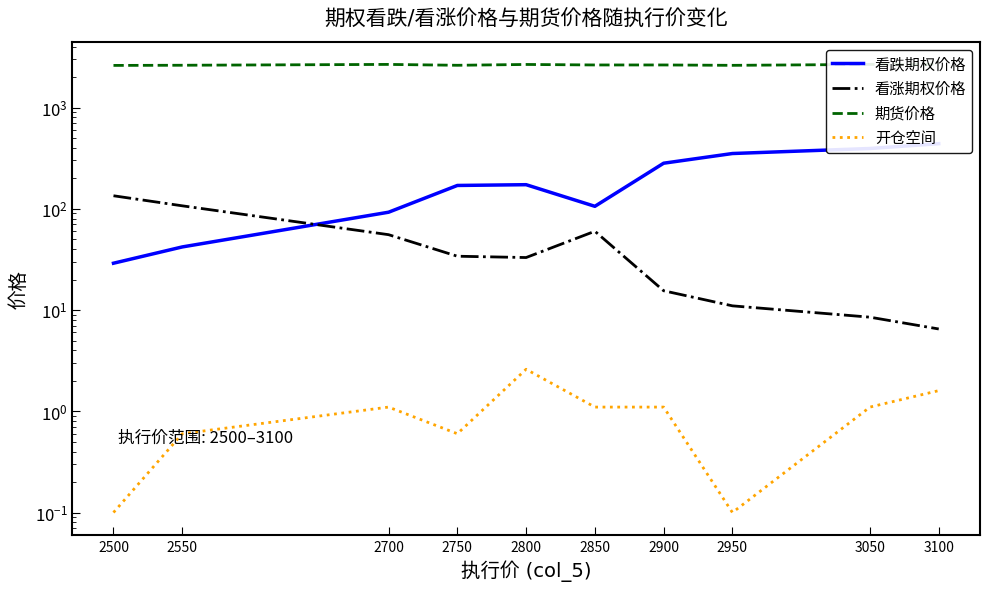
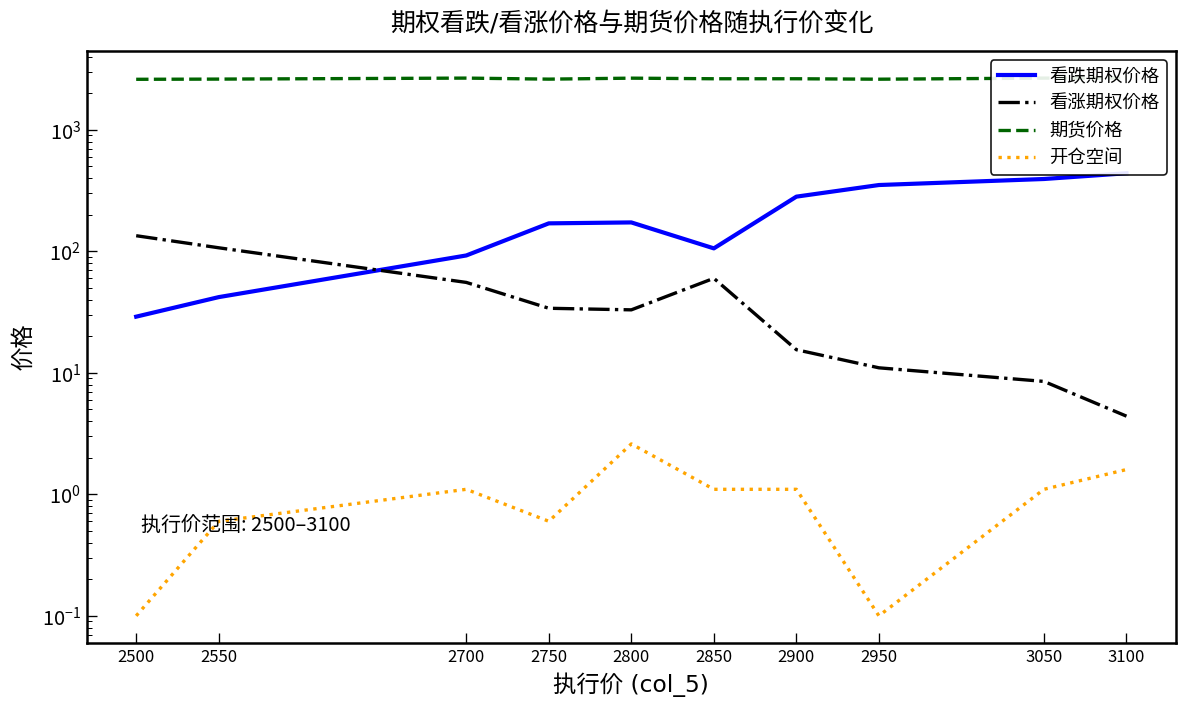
看涨期权价格, 3100: 7 -> 4
